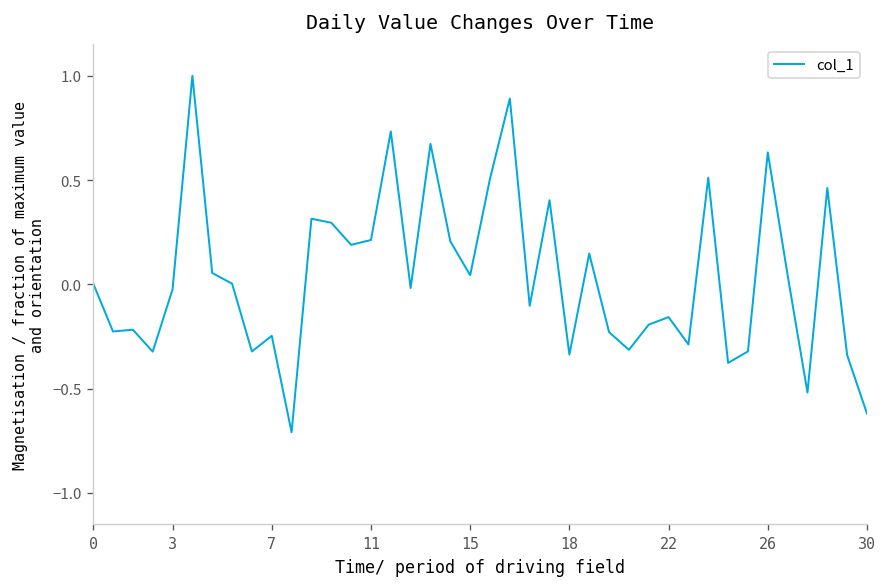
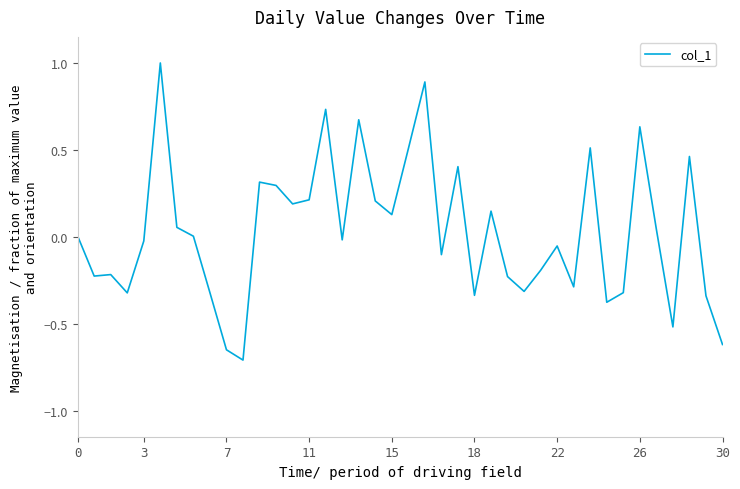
7: -0.25 -> -0.65
15: 0.04 -> 0.13
22: -0.16 -> -0.05
